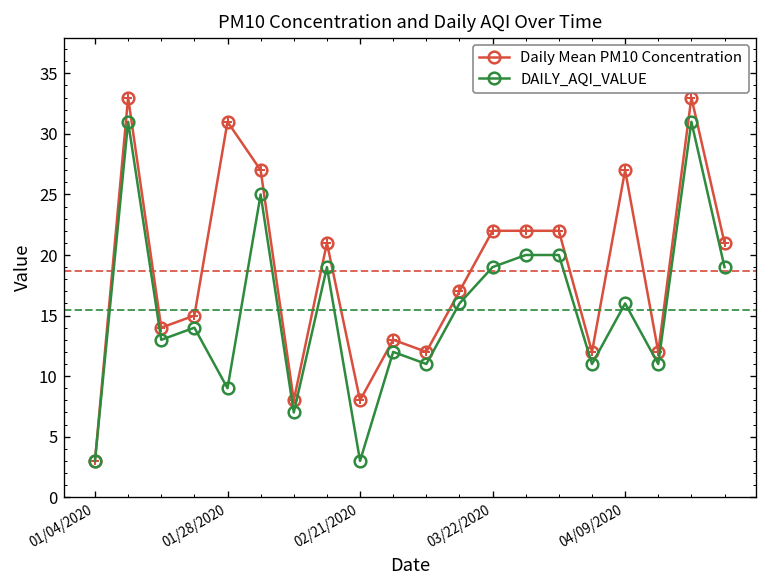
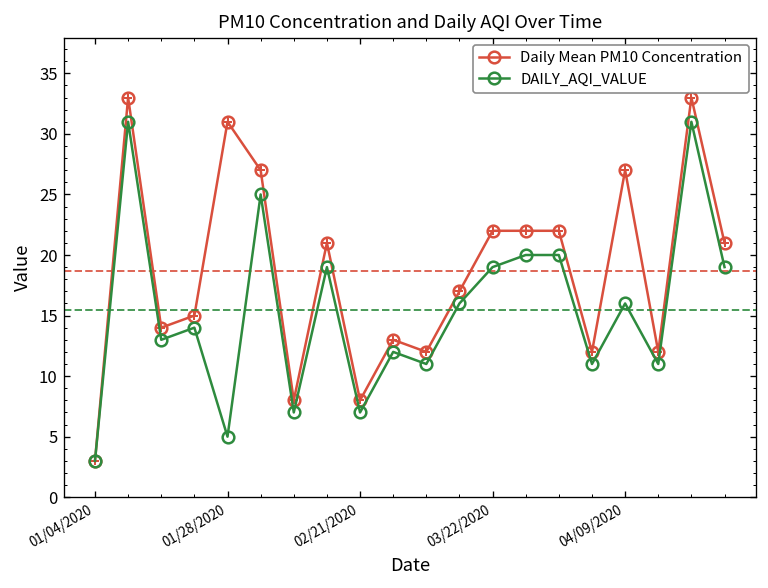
DAILY_AQI_VALUE, 01/28/2020: 9 -> 5
DAILY_AQI_VALUE, 02/21/2020: 3 -> 7
